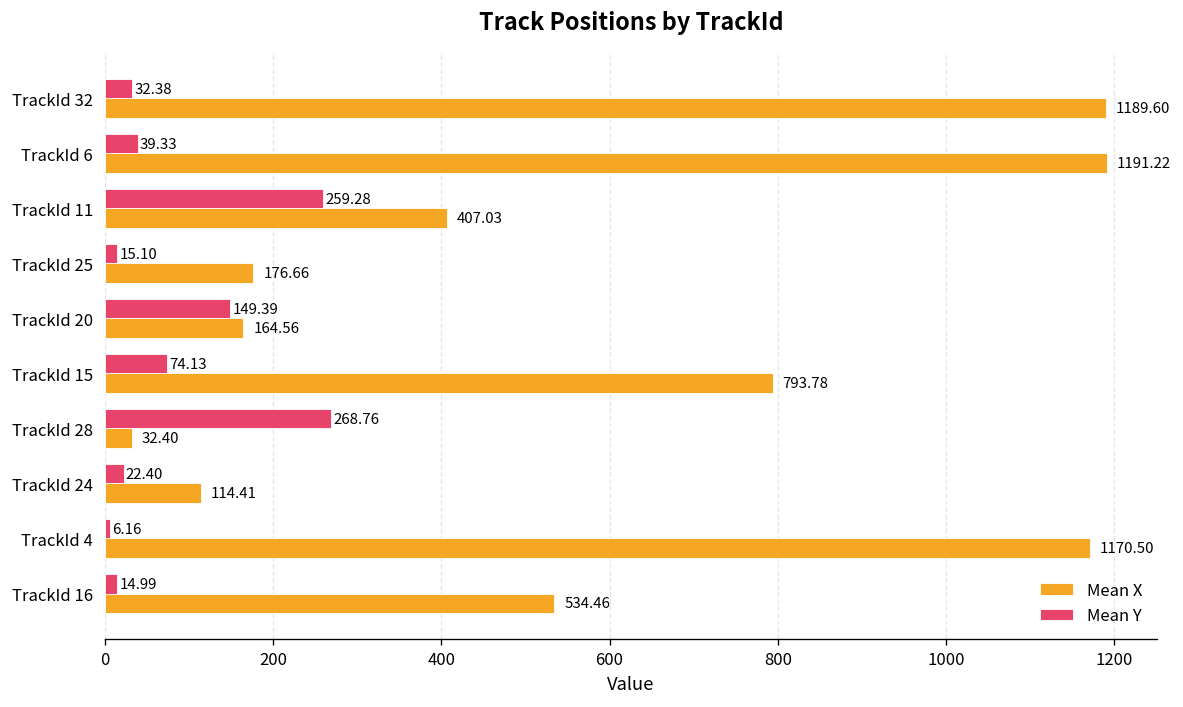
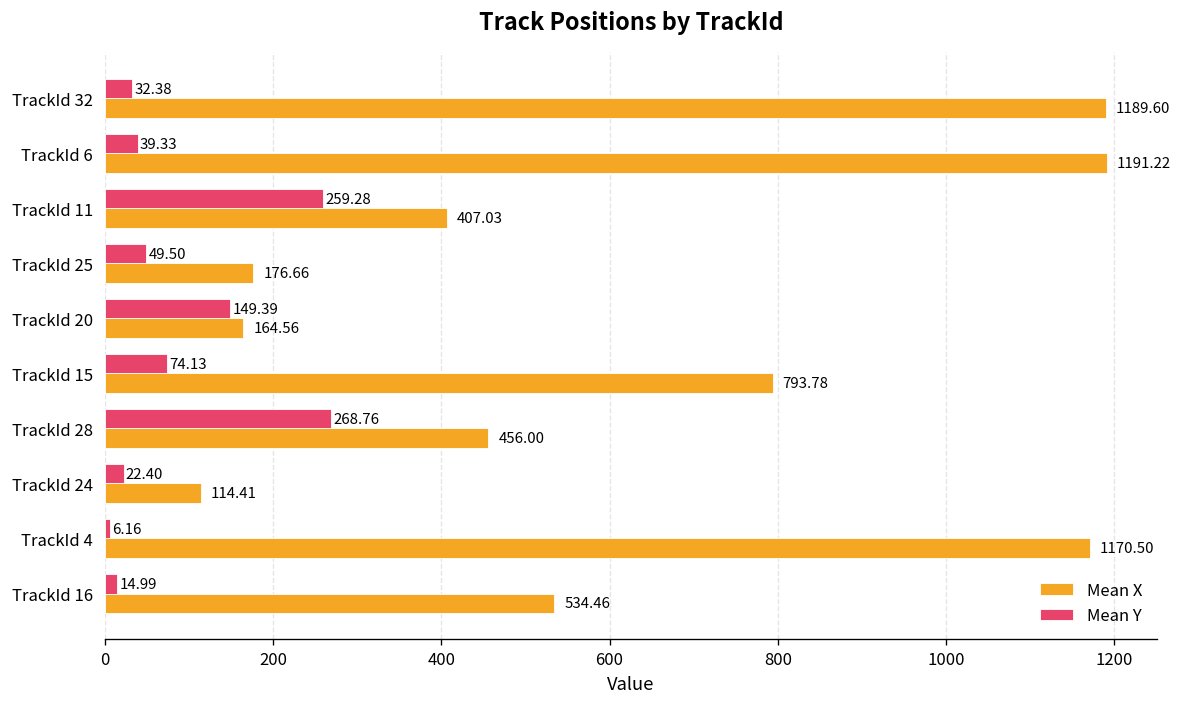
Mean Y, TrackId 25: 15.10 -> 49.50
Mean X, TrackId 28: 32.40 -> 456.00
